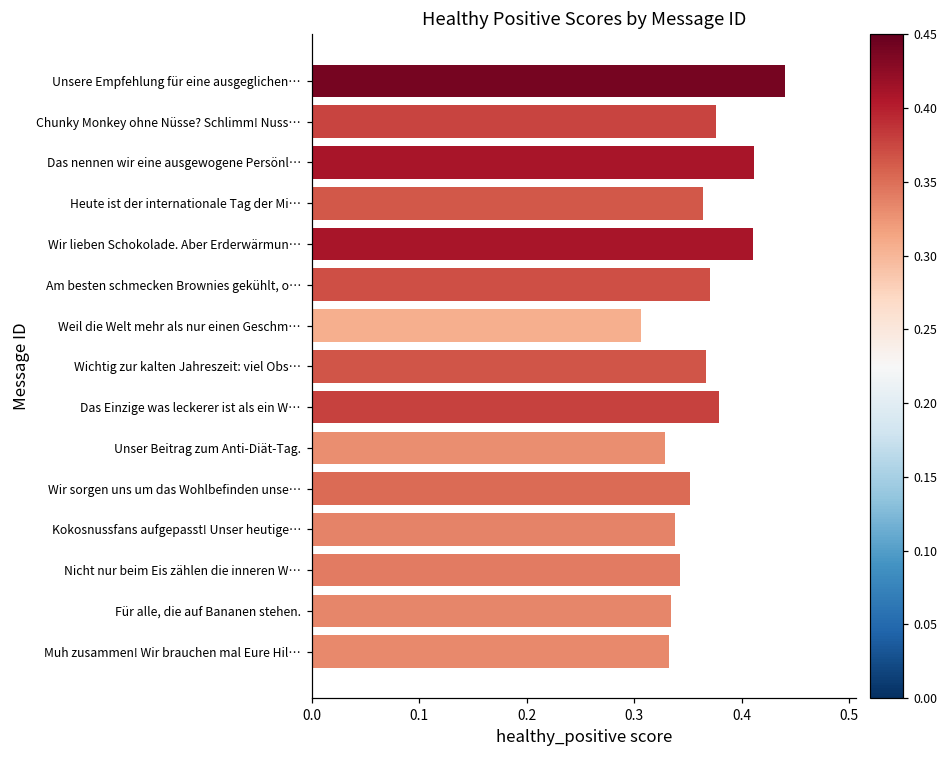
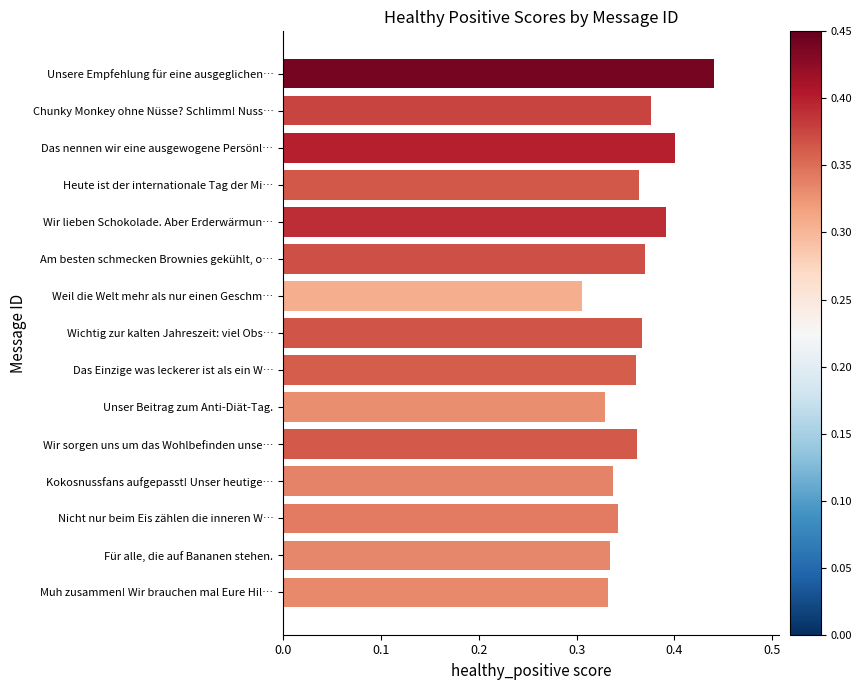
Das nennen wir eine ausgewogene Persönl…: 0.41 -> 0.40
Wir lieben Schokolade. Aber Erderwärmun…: 0.41 -> 0.39
Das Einzige was leckerer ist als ein W…: 0.38 -> 0.36
Wir sorgen uns um das Wohlbefinden unse…: 0.35 -> 0.36
